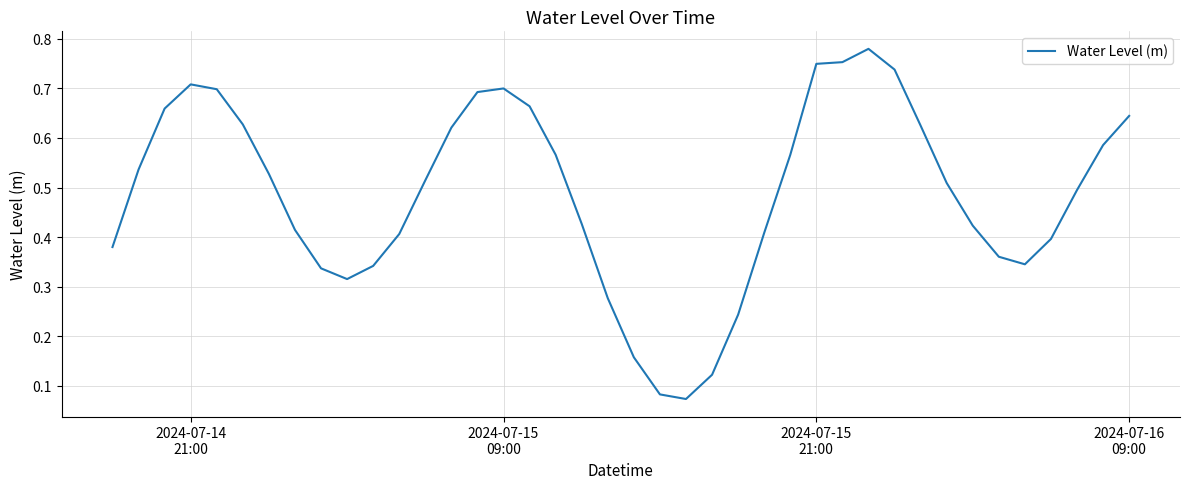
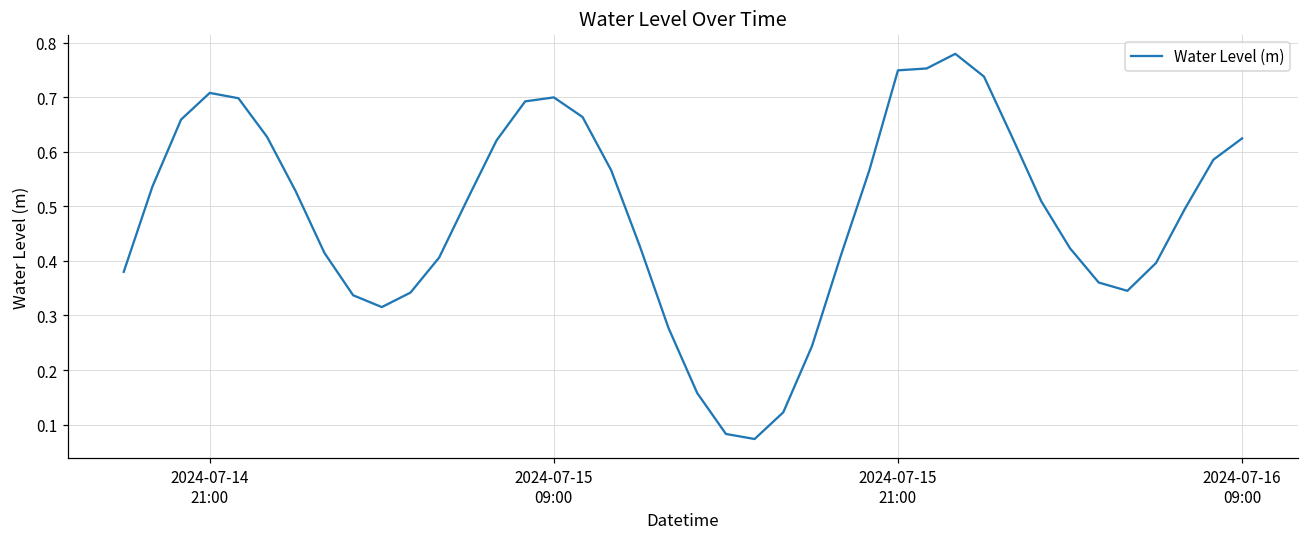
2024-07-16 09:00: 0.64 -> 0.62
